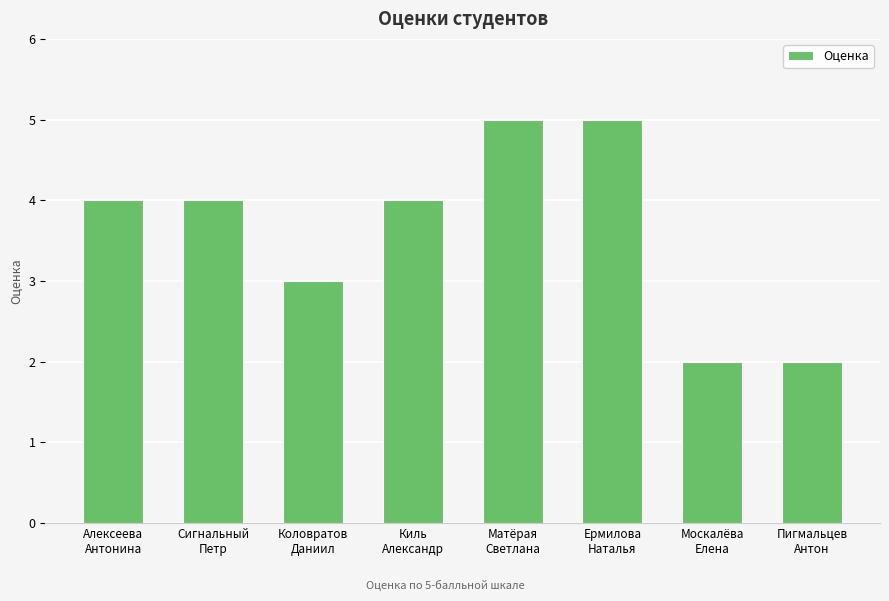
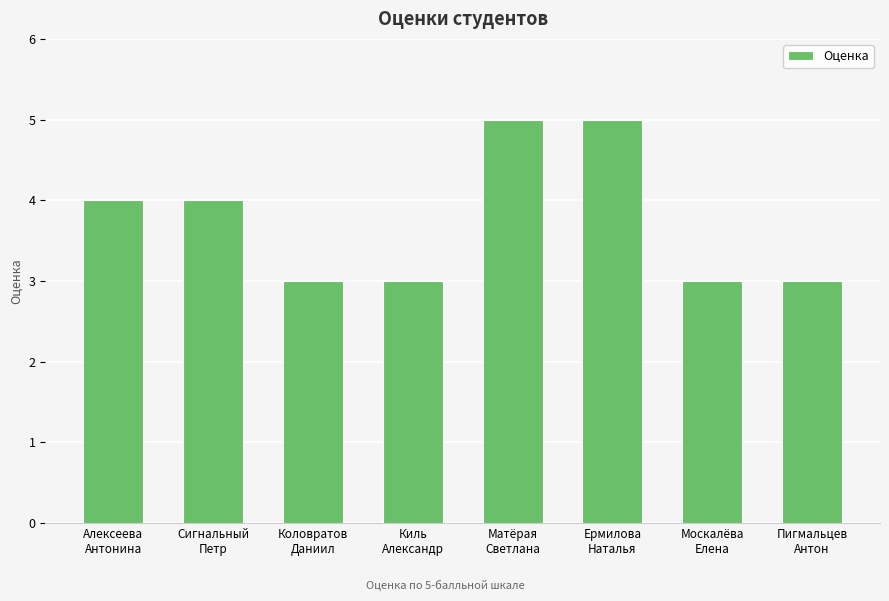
Киль Александр: 4 -> 3
Москалёва Елена: 2 -> 3
Пигмальцев Антон: 2 -> 3
